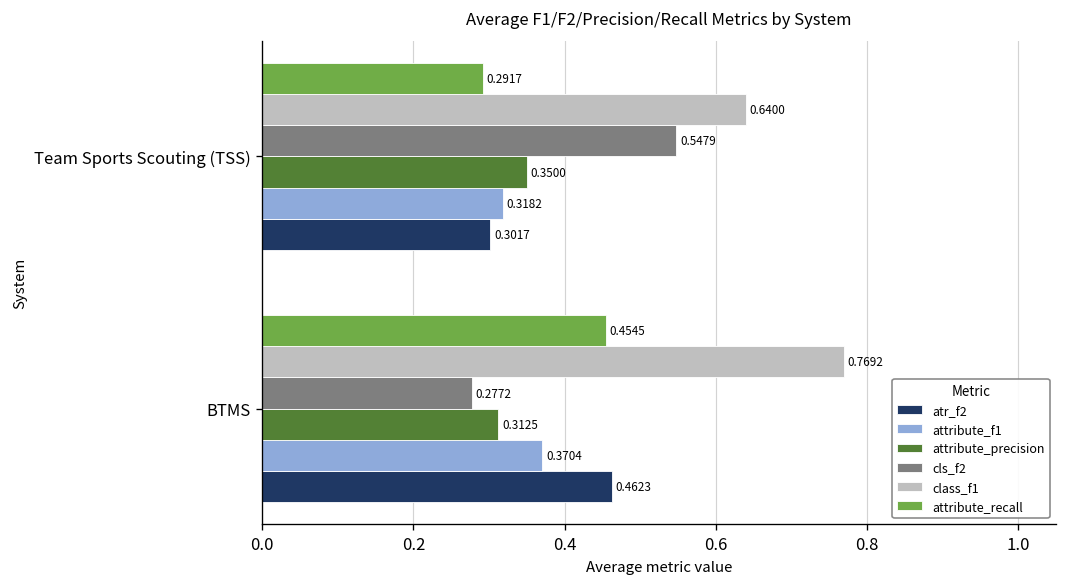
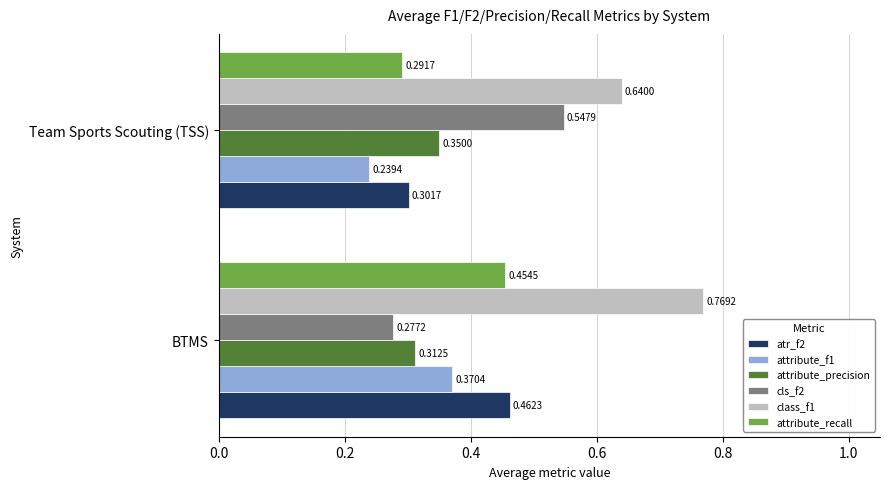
attribute_f1, Team Sports Scouting (TSS): 0.3182 -> 0.2394
